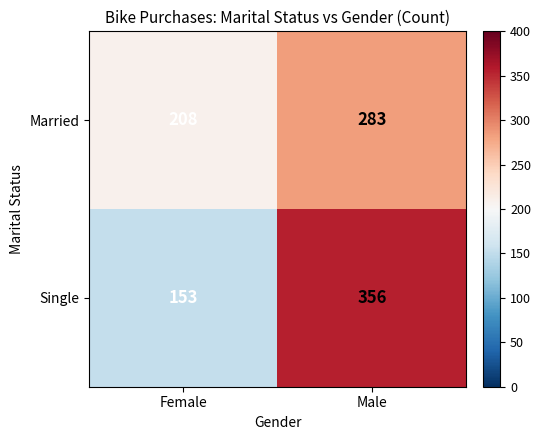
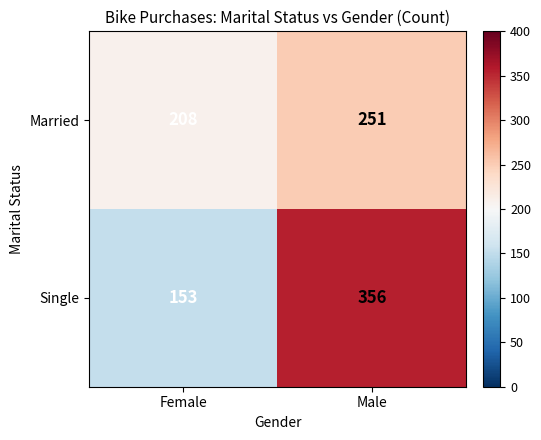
Married, Male: 283 -> 251
